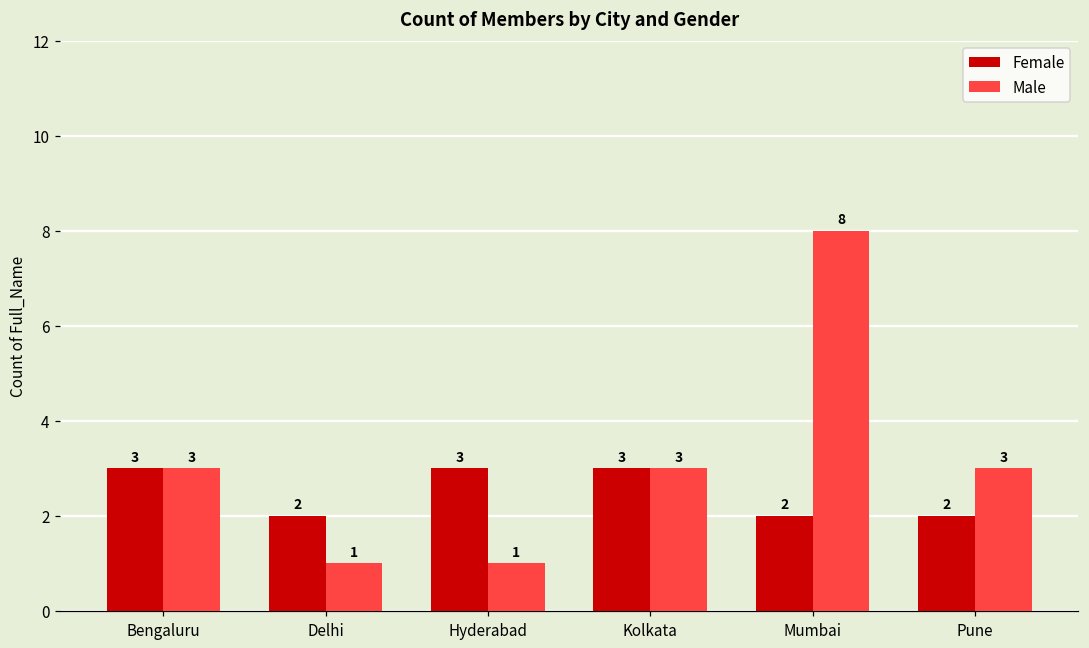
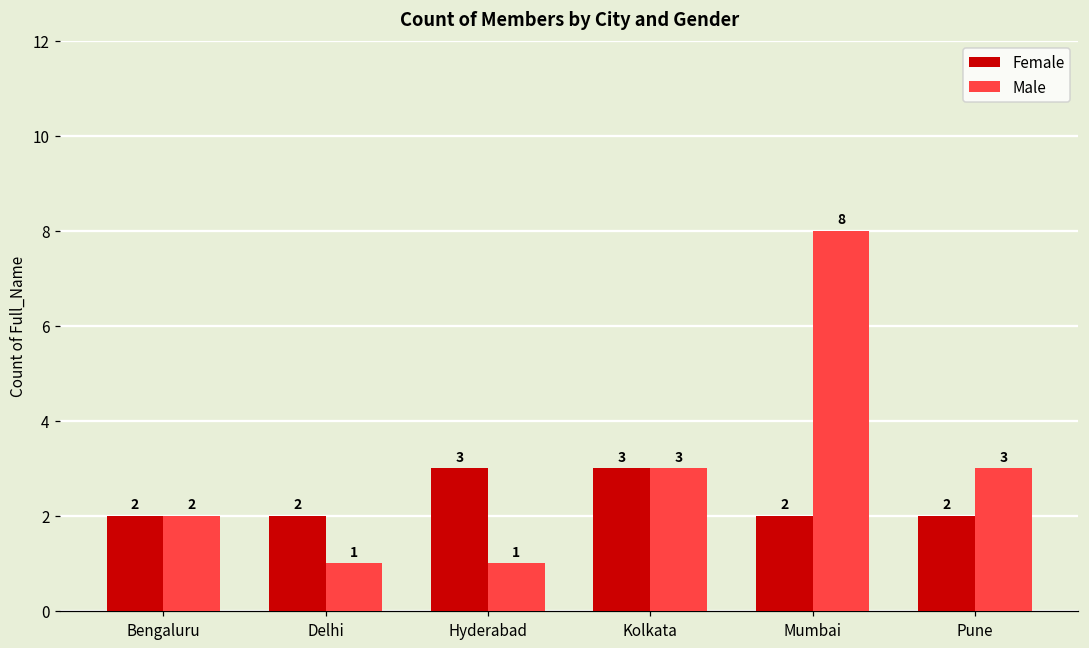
Female, Bengaluru: 3 -> 2
Male, Bengaluru: 3 -> 2
